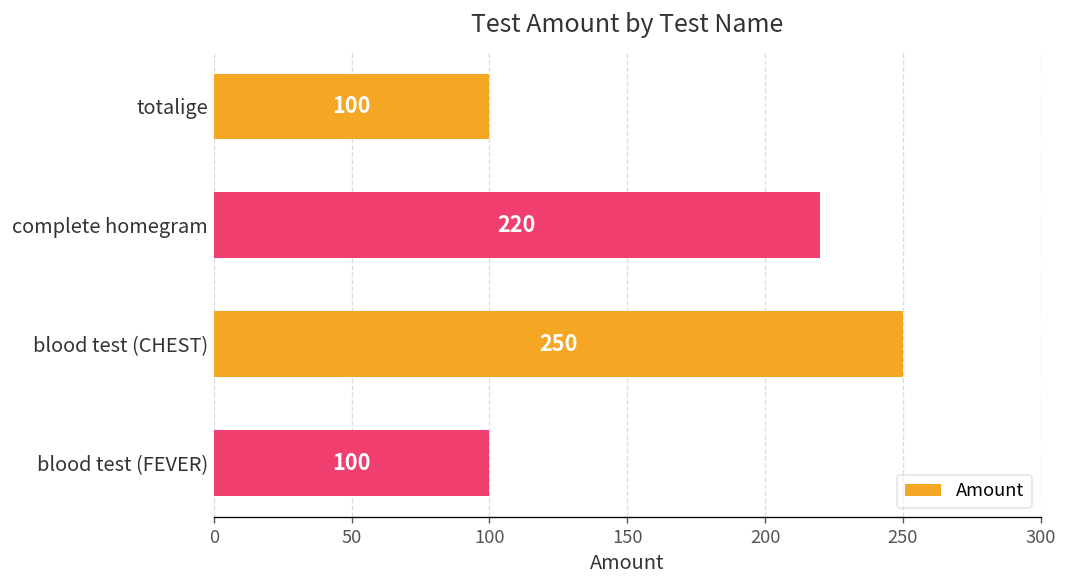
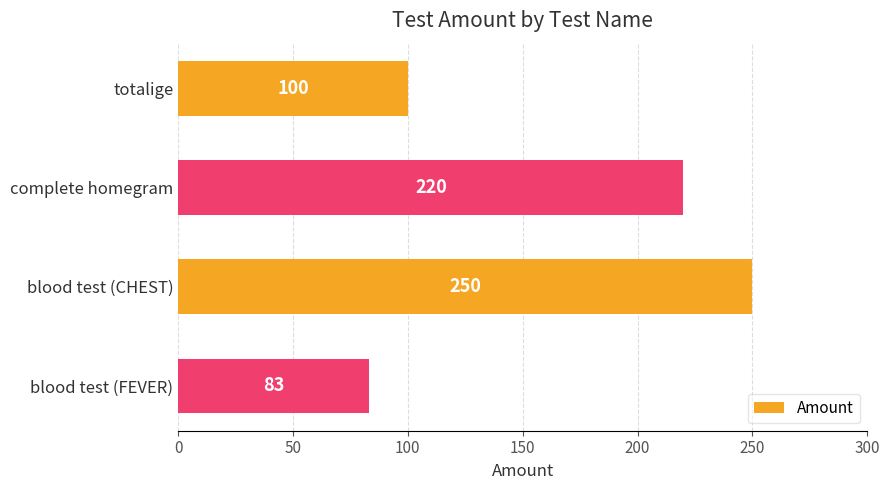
blood test (FEVER): 100 -> 83
